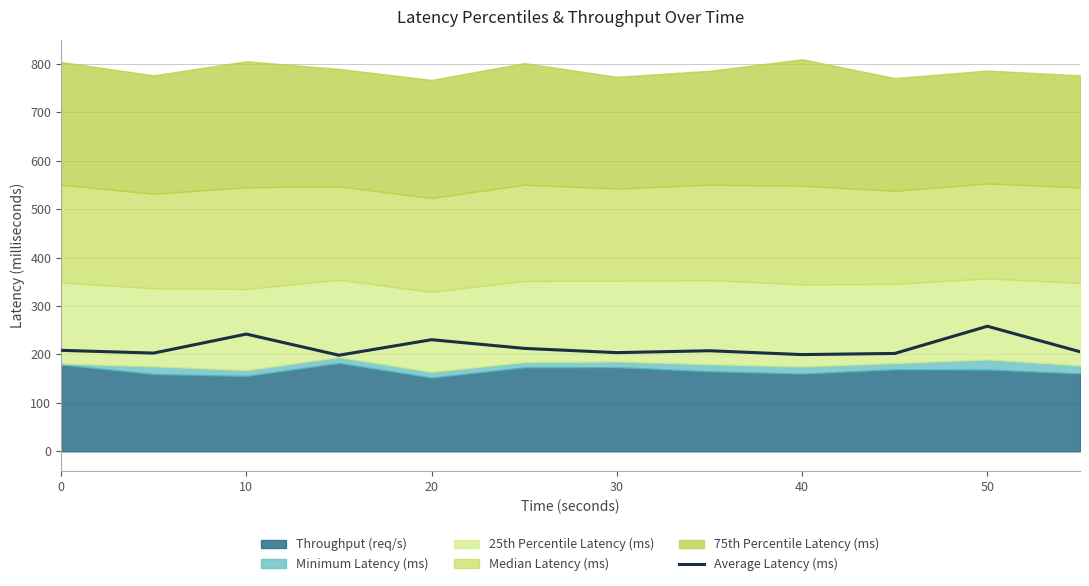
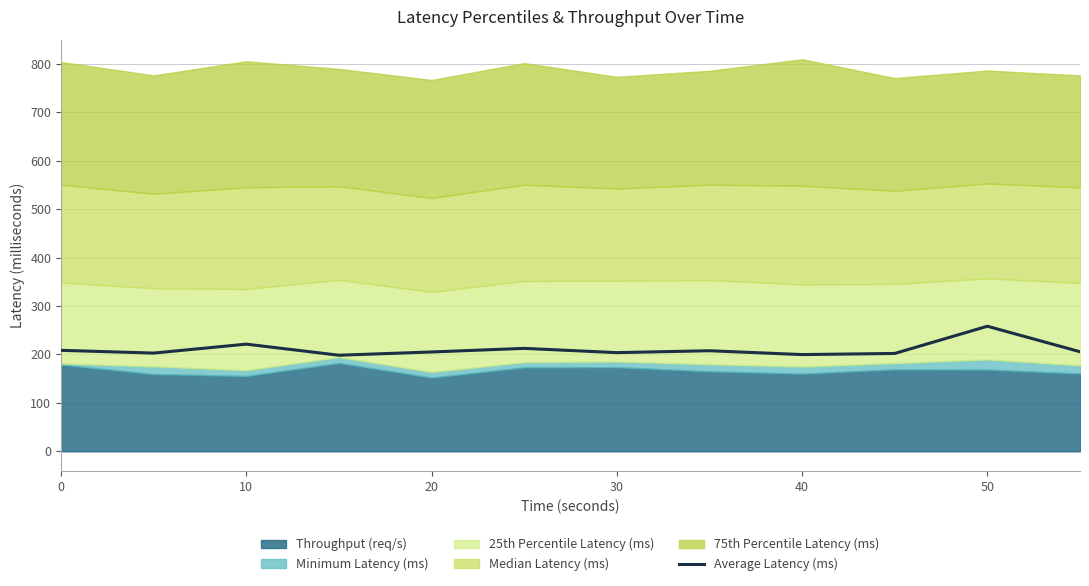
Average Latency (ms), 10: 240 -> 220
Average Latency (ms), 20: 230 -> 210
